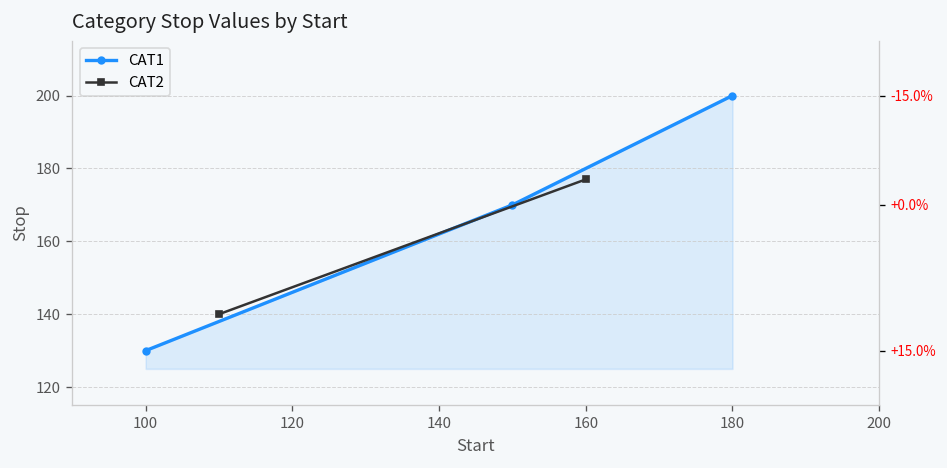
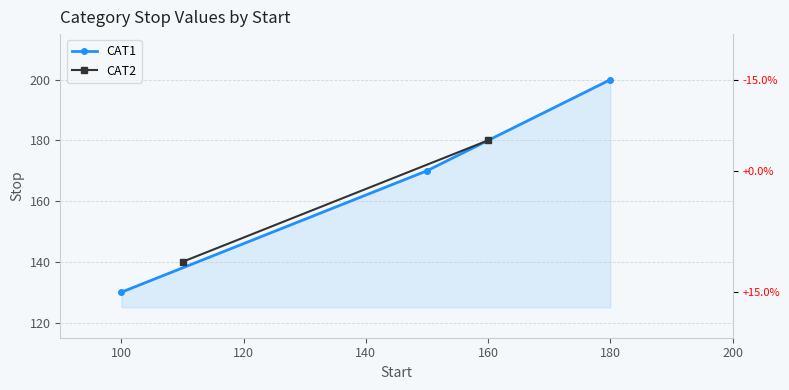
CAT2, 160: 177 -> 180
